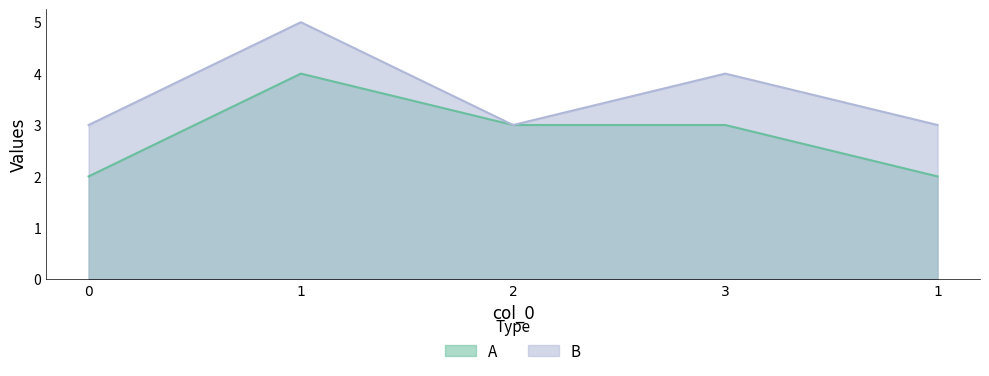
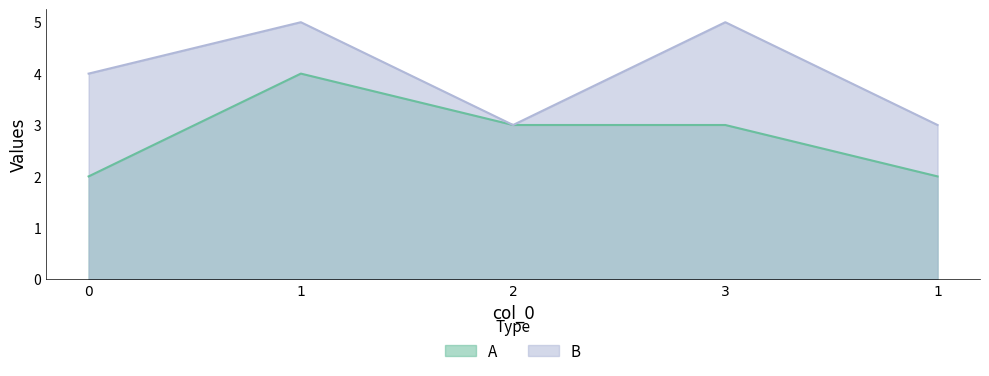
B, 0: 3 -> 4
B, 3: 4 -> 5
